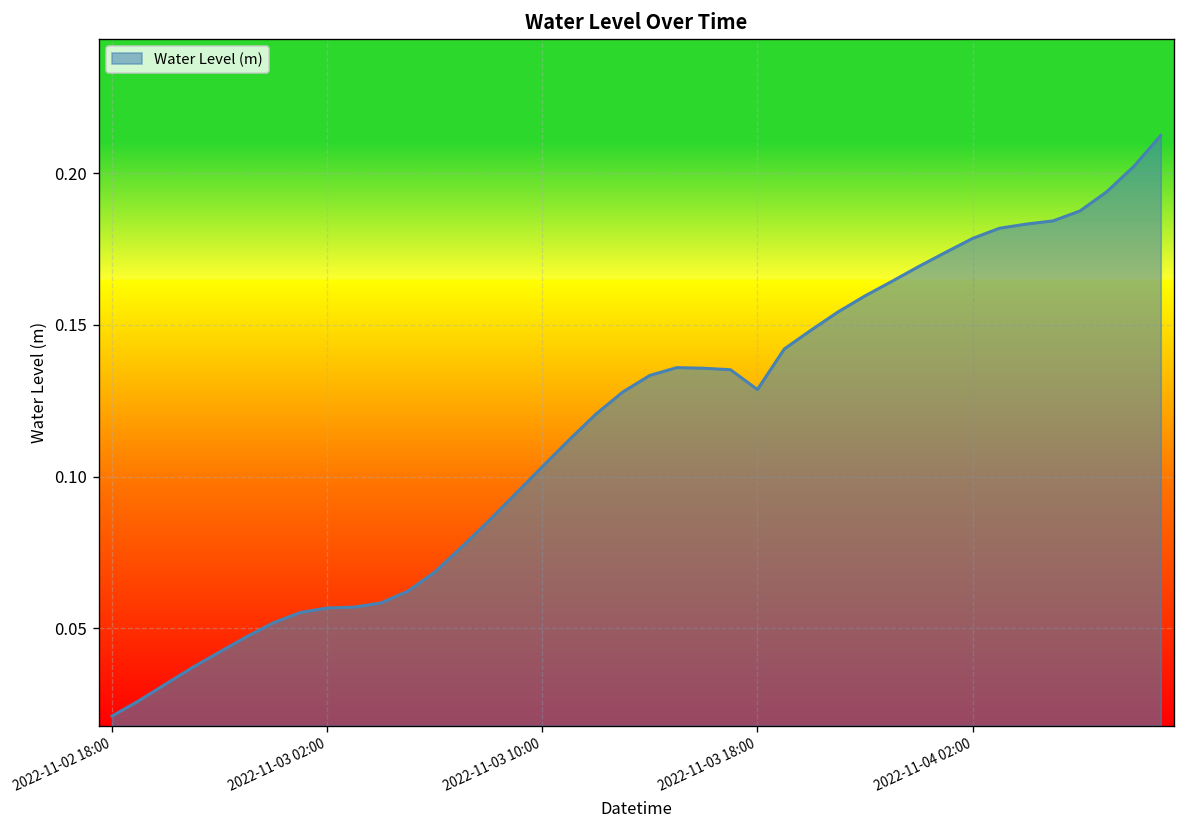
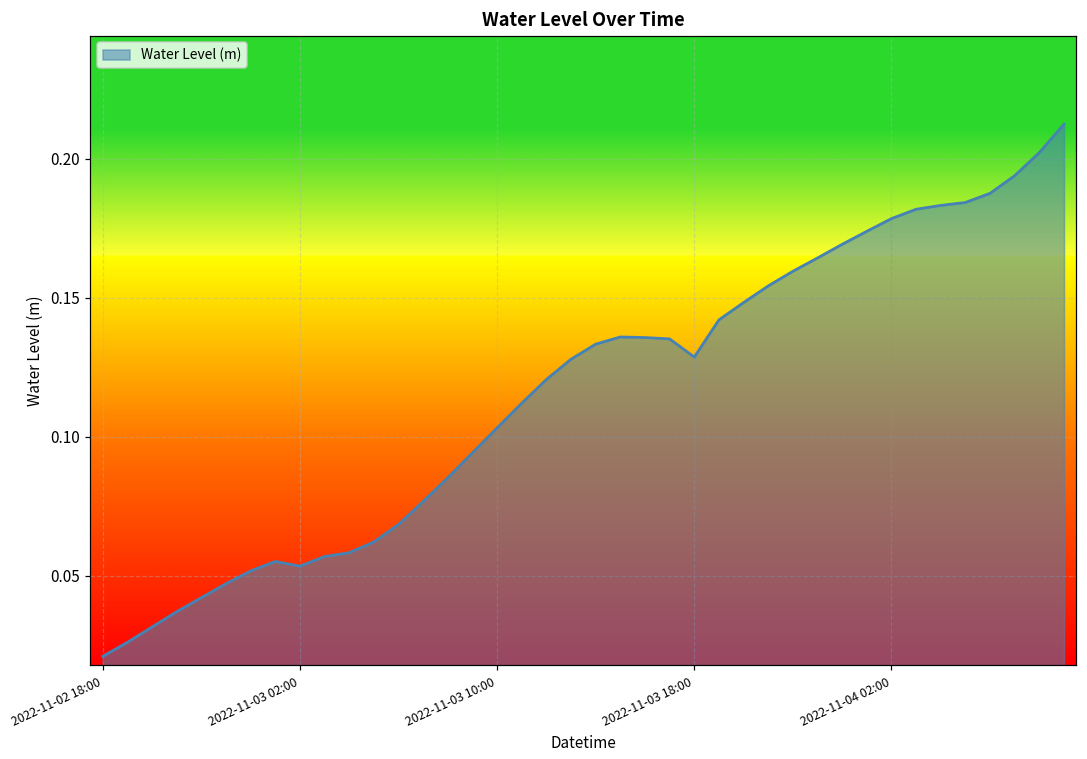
2022-11-03 02:00: 0.057 -> 0.054
